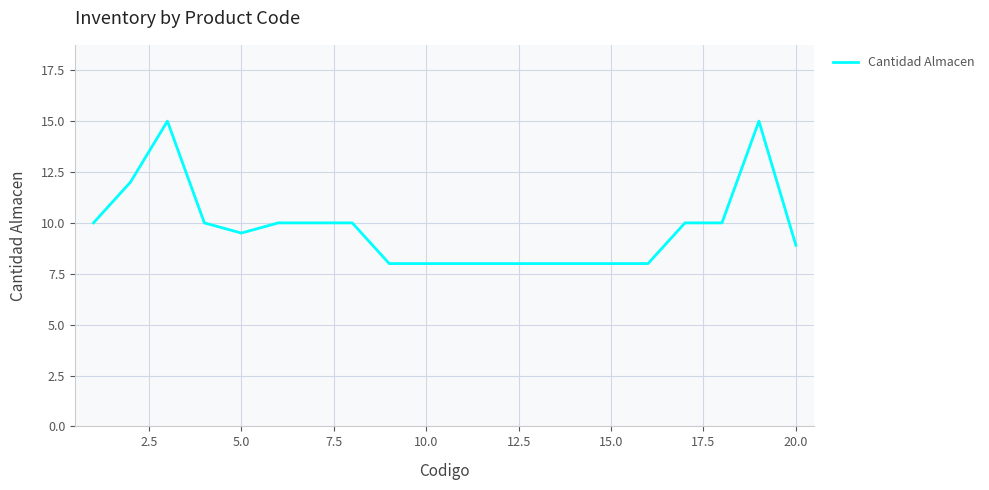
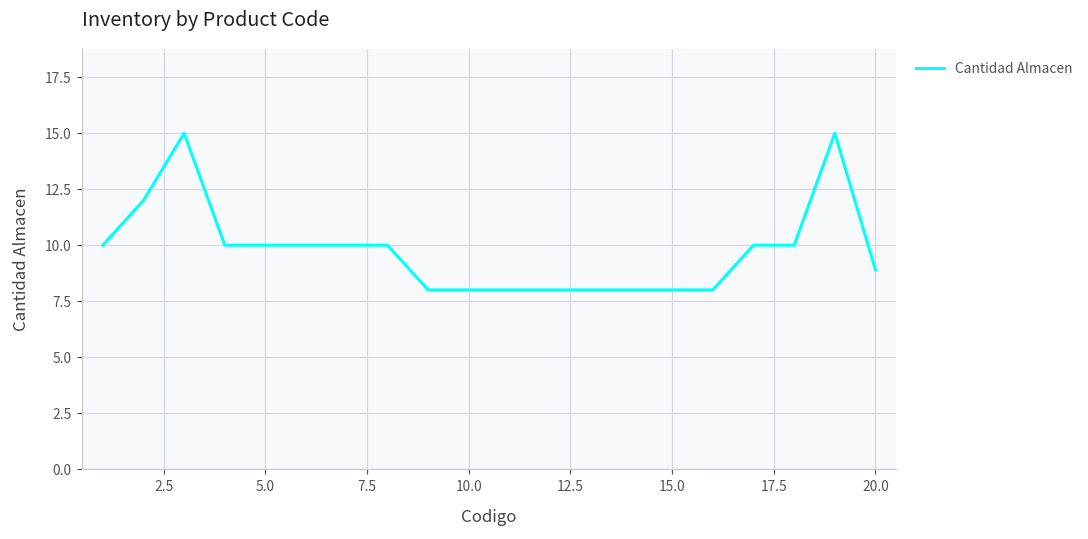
5.0: 9.5 -> 10.0
